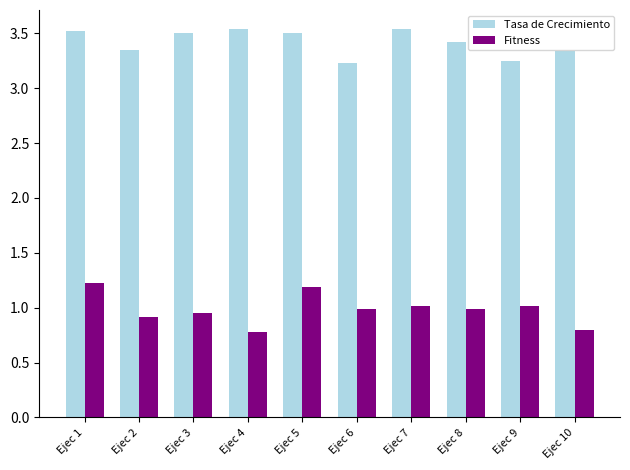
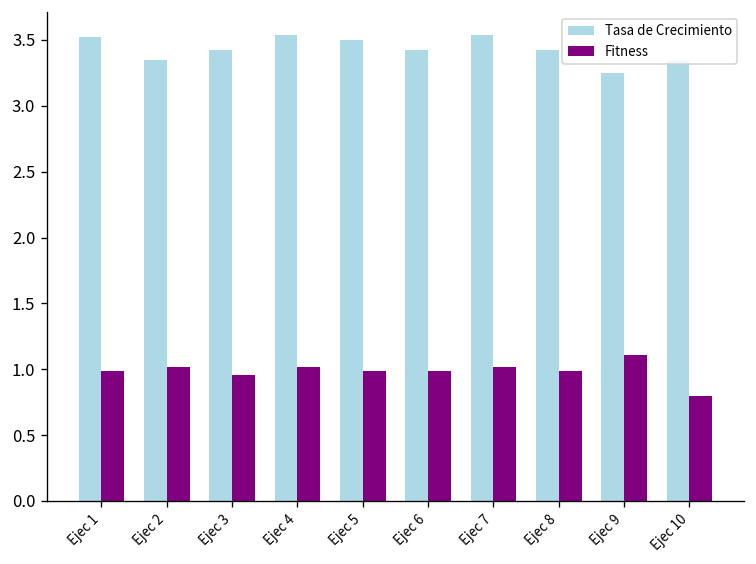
Fitness, Ejec 1: 1.23 -> 0.98
Fitness, Ejec 2: 0.92 -> 1.02
Tasa de Crecimiento, Ejec 3: 3.50 -> 3.42
Fitness, Ejec 4: 0.78 -> 1.02
Fitness, Ejec 5: 1.19 -> 0.98
Tasa de Crecimiento, Ejec 6: 3.23 -> 3.42
Fitness, Ejec 9: 1.02 -> 1.11
